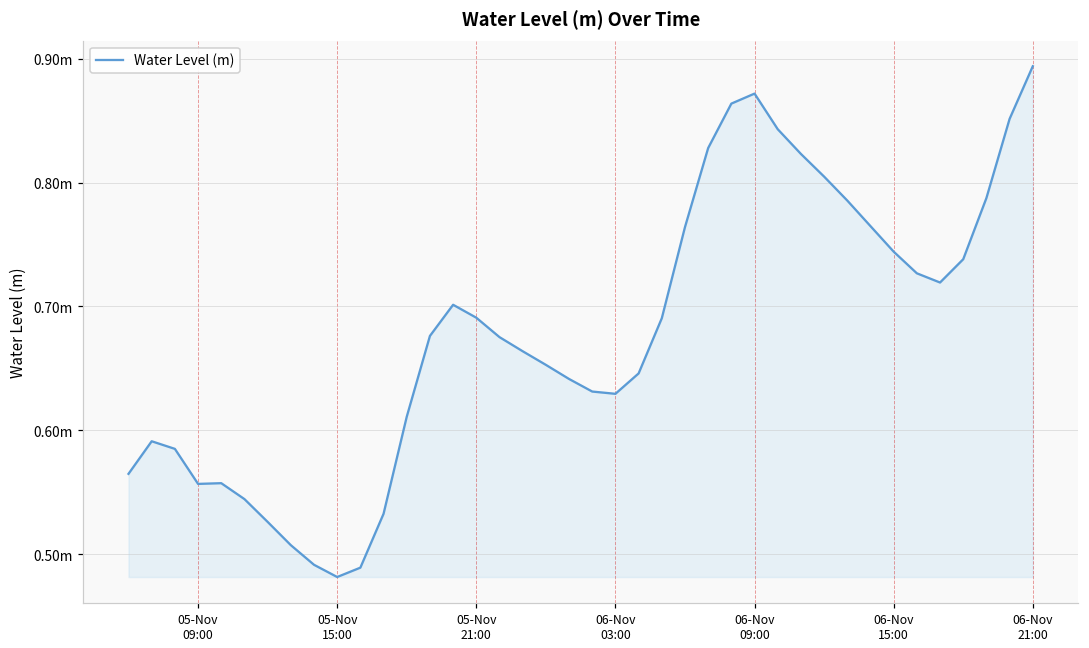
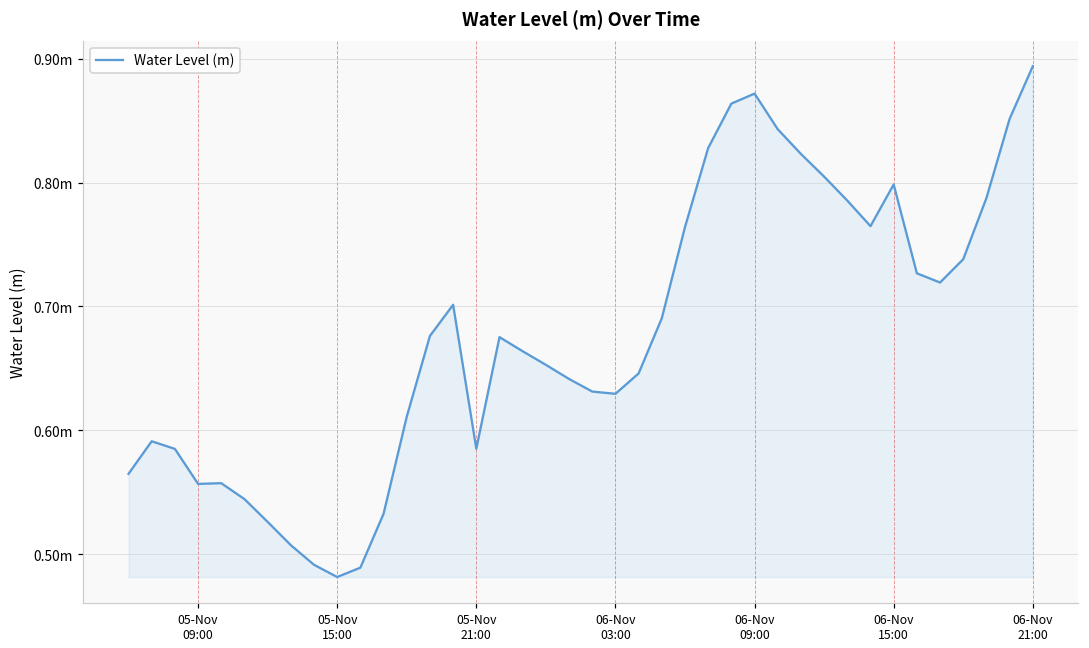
05-Nov 21:00: 0.691m -> 0.585m
06-Nov 15:00: 0.744m -> 0.798m
